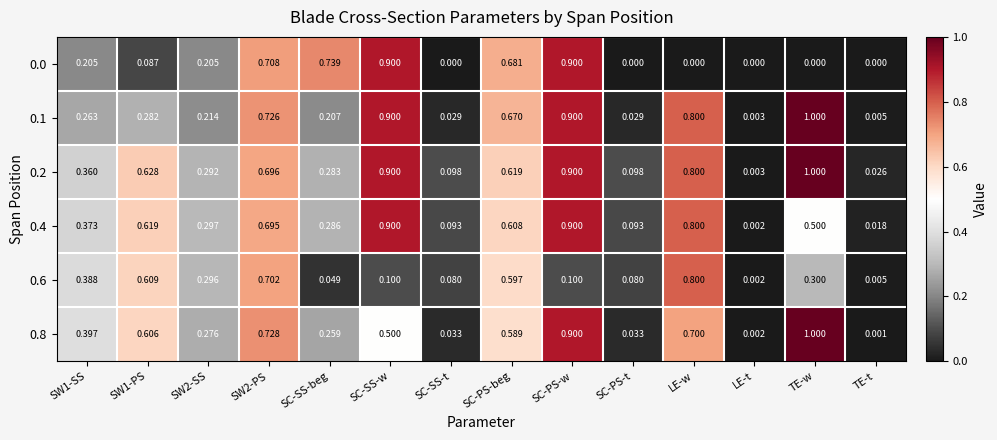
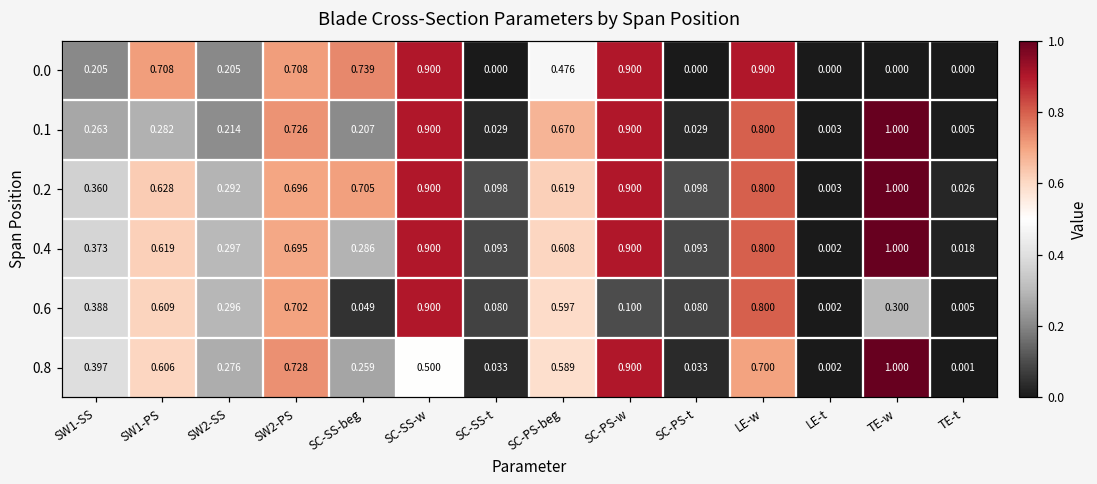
0.0, SW1-PS: 0.087 -> 0.708
0.0, SC-PS-beg: 0.681 -> 0.476
0.0, LE-w: 0.000 -> 0.900
0.2, SC-SS-beg: 0.283 -> 0.705
0.4, TE-w: 0.500 -> 1.000
0.6, SC-SS-w: 0.100 -> 0.900
